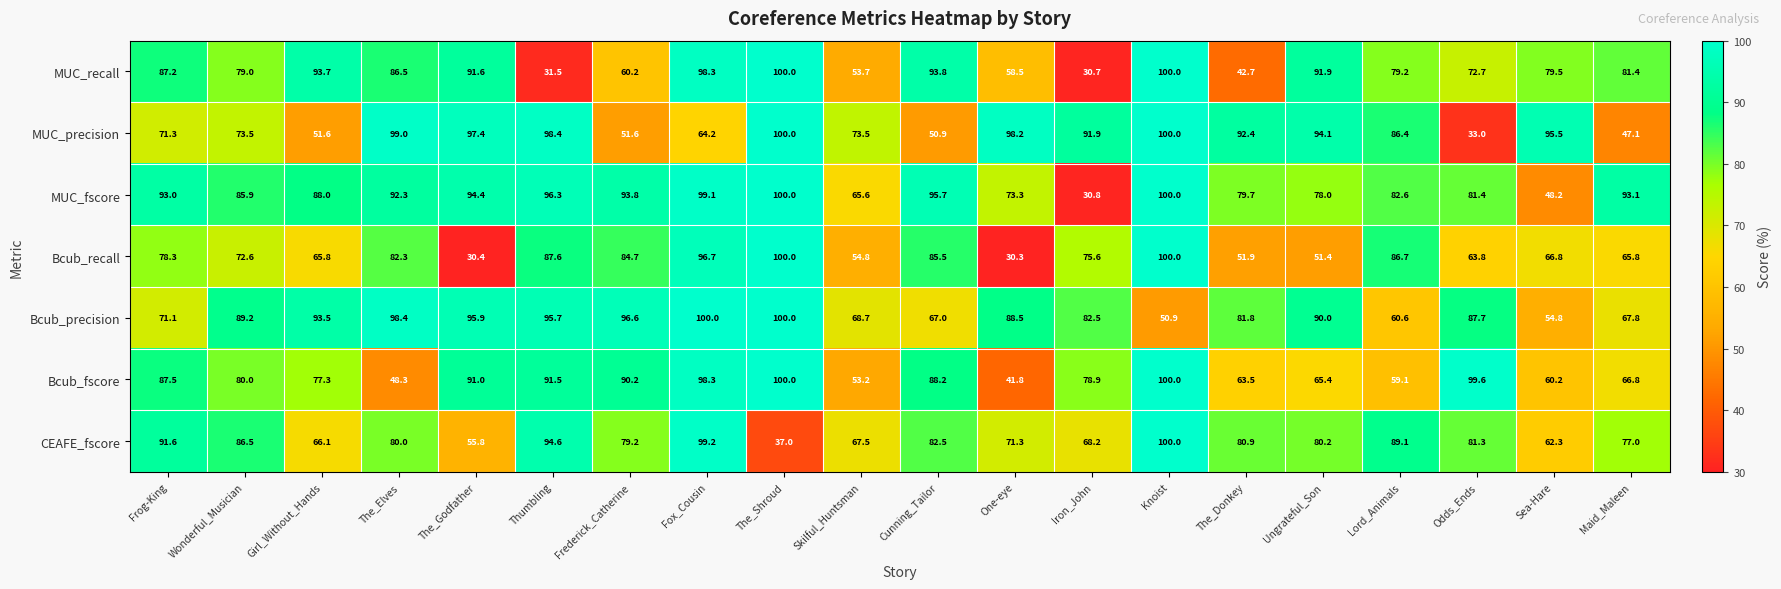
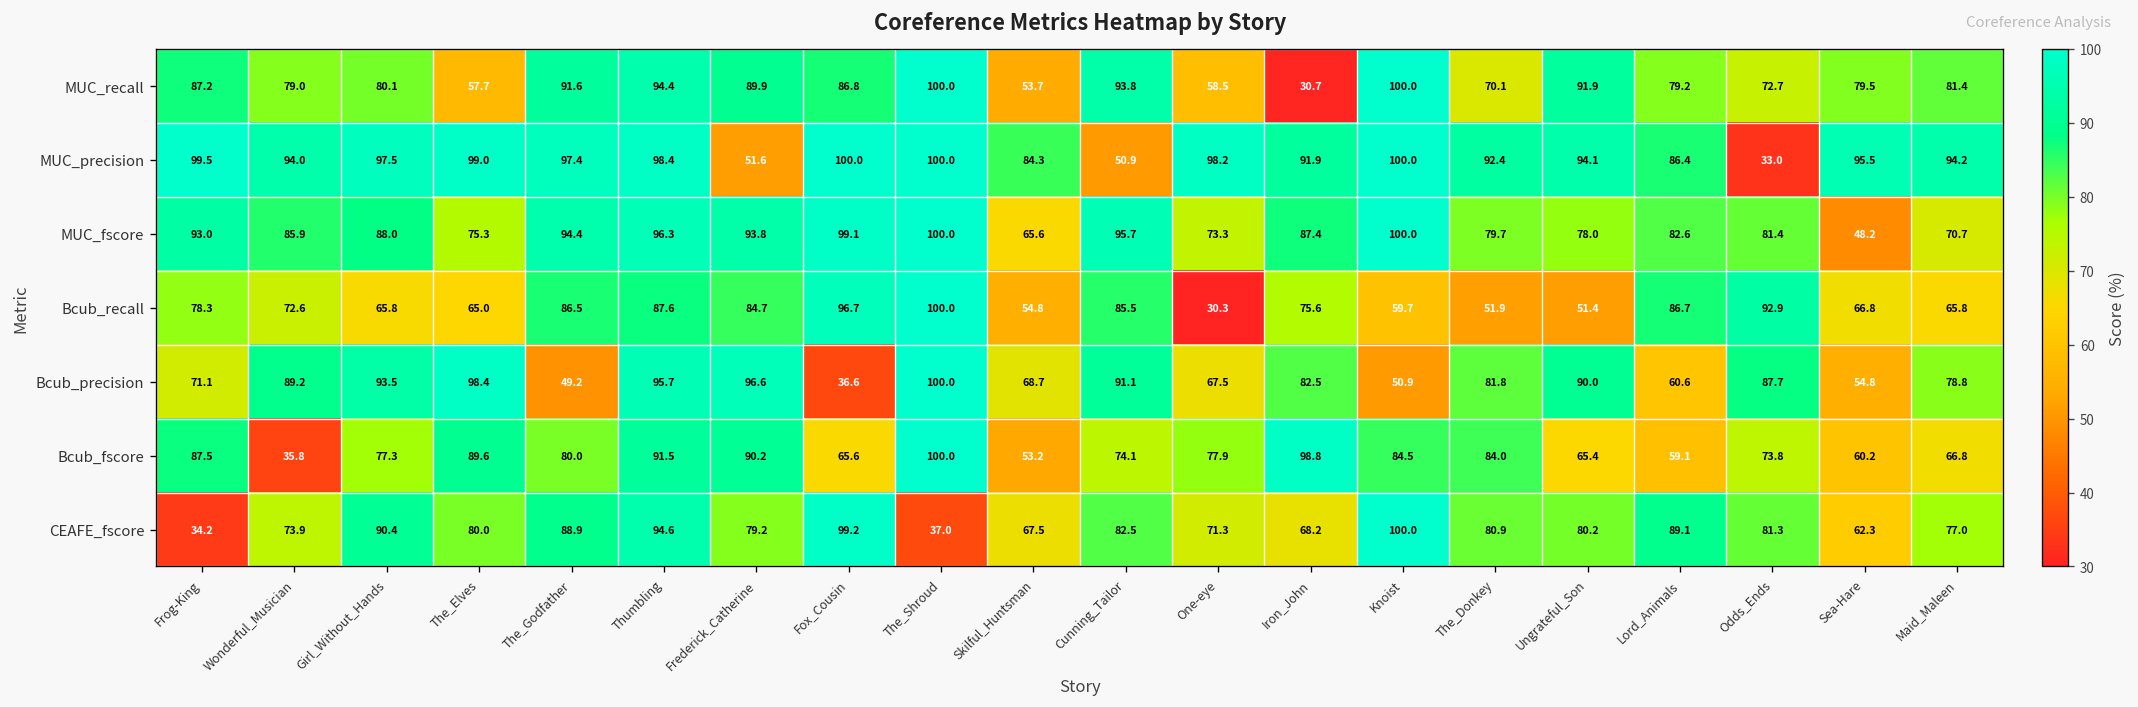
MUC_recall, Girl_Without_Hands: 93.7 -> 80.1
MUC_recall, The_Elves: 86.5 -> 57.7
MUC_recall, Thumbling: 31.5 -> 94.4
MUC_recall, Frederick_Catherine: 60.2 -> 89.9
MUC_recall, Fox_Cousin: 98.3 -> 86.8
MUC_recall, The_Donkey: 42.7 -> 70.1
MUC_precision, Frog-King: 71.3 -> 99.5
MUC_precision, Wonderful_Musician: 73.5 -> 94.0
MUC_precision, Girl_Without_Hands: 51.6 -> 97.5
MUC_precision, Fox_Cousin: 64.2 -> 100.0
MUC_precision, Skilful_Huntsman: 73.5 -> 84.3
MUC_precision, Maid_Maleen: 47.1 -> 94.2
MUC_fscore, The_Elves: 92.3 -> 75.3
MUC_fscore, Iron_John: 30.8 -> 87.4
MUC_fscore, Maid_Maleen: 93.1 -> 70.7
Bcub_recall, The_Elves: 82.3 -> 65.0
Bcub_recall, The_Godfather: 30.4 -> 86.5
Bcub_recall, Knoist: 100.0 -> 59.7
Bcub_recall, Odds_Ends: 63.8 -> 92.9
Bcub_precision, The_Godfather: 95.9 -> 49.2
Bcub_precision, Fox_Cousin: 100.0 -> 36.6
Bcub_precision, Cunning_Tailor: 67.0 -> 91.1
Bcub_precision, One-eye: 88.5 -> 67.5
Bcub_precision, Maid_Maleen: 67.8 -> 78.8
Bcub_fscore, Wonderful_Musician: 80.0 -> 35.8
Bcub_fscore, The_Elves: 48.3 -> 89.6
Bcub_fscore, The_Godfather: 91.0 -> 80.0
Bcub_fscore, Fox_Cousin: 98.3 -> 65.6
Bcub_fscore, Cunning_Tailor: 88.2 -> 74.1
Bcub_fscore, One-eye: 41.8 -> 77.9
Bcub_fscore, Iron_John: 78.9 -> 98.8
Bcub_fscore, Knoist: 100.0 -> 84.5
Bcub_fscore, The_Donkey: 63.5 -> 84.0
Bcub_fscore, Odds_Ends: 99.6 -> 73.8
CEAFE_fscore, Frog-King: 91.6 -> 34.2
CEAFE_fscore, Wonderful_Musician: 86.5 -> 73.9
CEAFE_fscore, Girl_Without_Hands: 66.1 -> 90.4
CEAFE_fscore, The_Godfather: 55.8 -> 88.9
